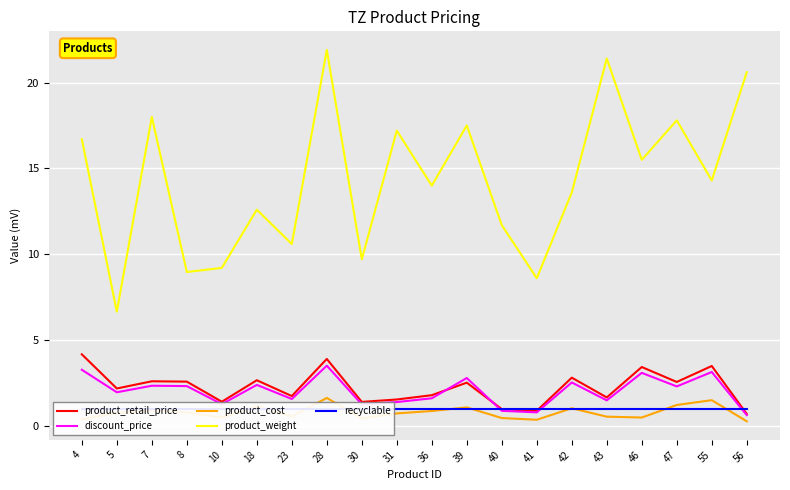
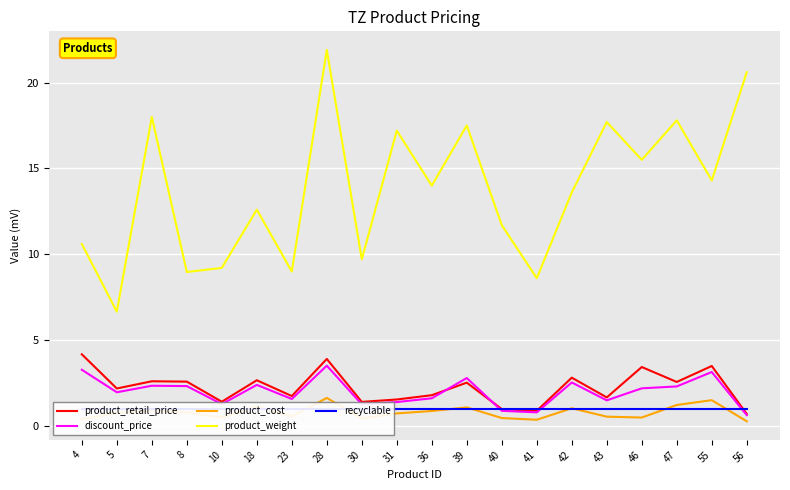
product_weight, 4: 16.7 -> 10.6
product_weight, 23: 10.6 -> 9.0
product_weight, 43: 21.4 -> 17.7
discount_price, 46: 3.1 -> 2.2
